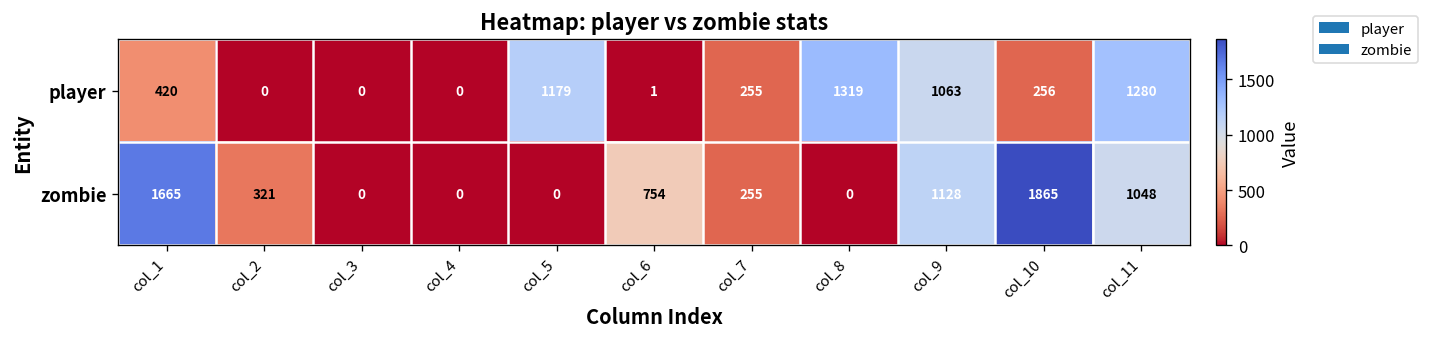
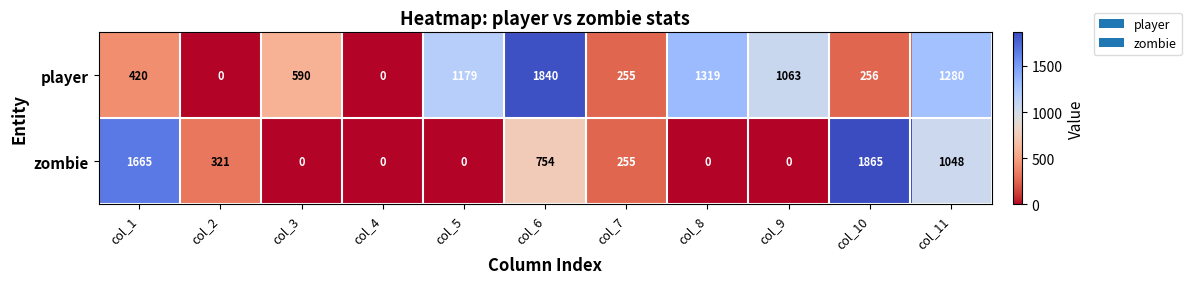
player, col_3: 0 -> 590
player, col_6: 1 -> 1840
zombie, col_9: 1128 -> 0
